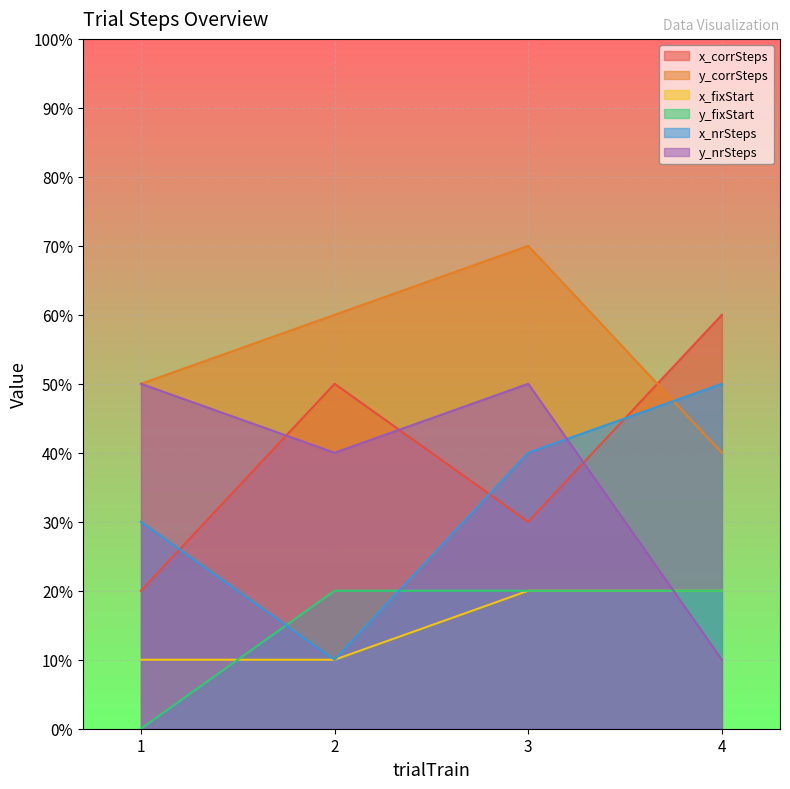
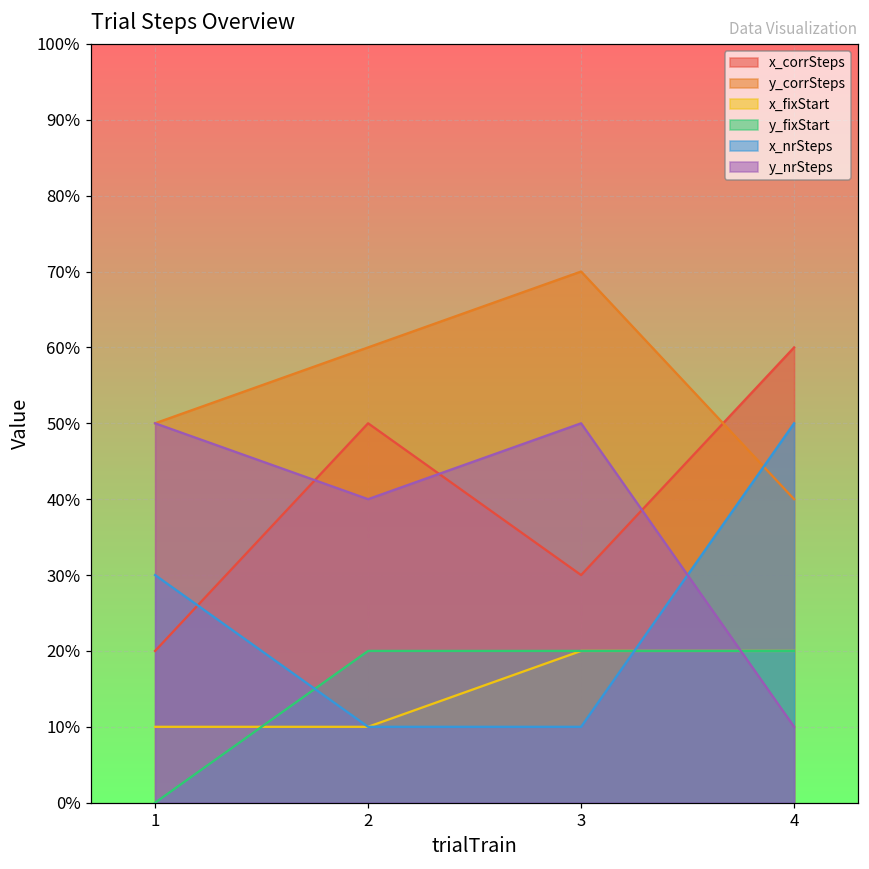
x_nrSteps, 3: 40% -> 10%
